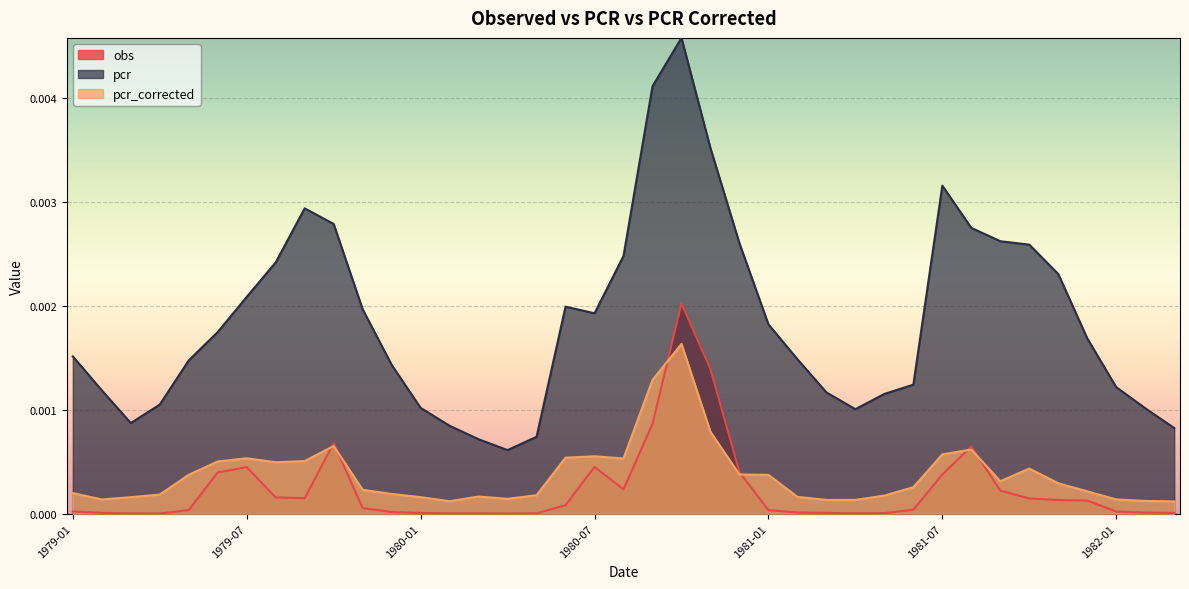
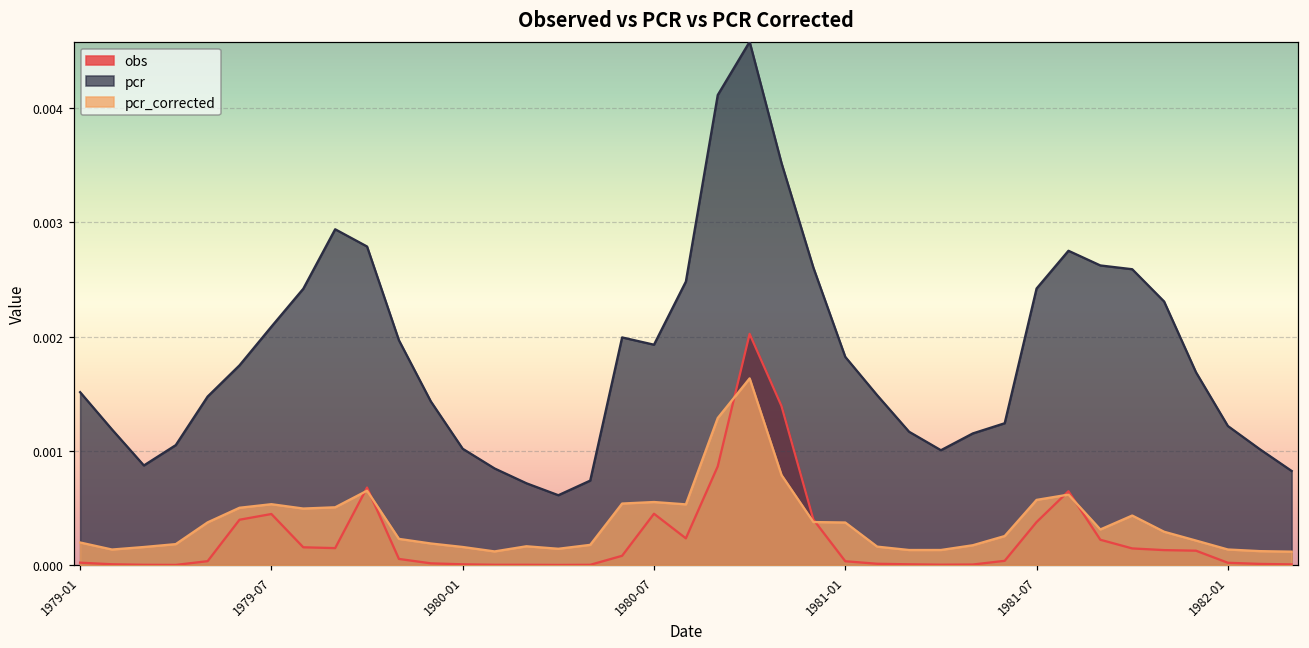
pcr, 1981-07: 0.00316 -> 0.00242
